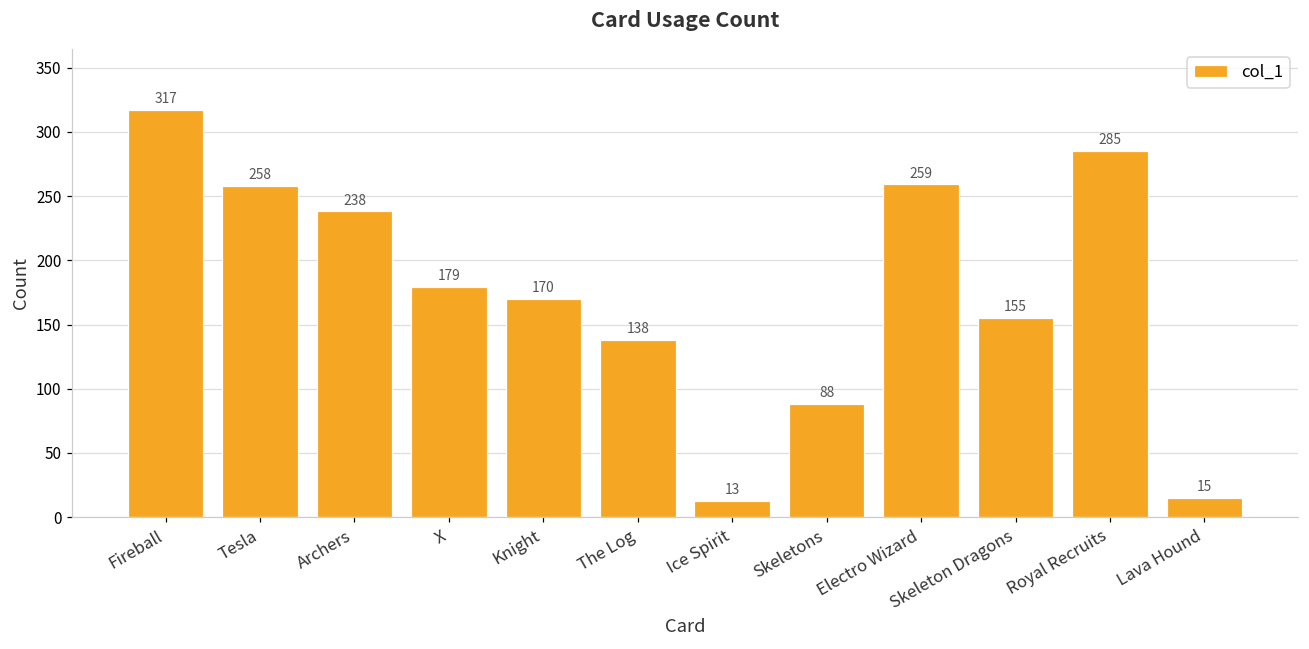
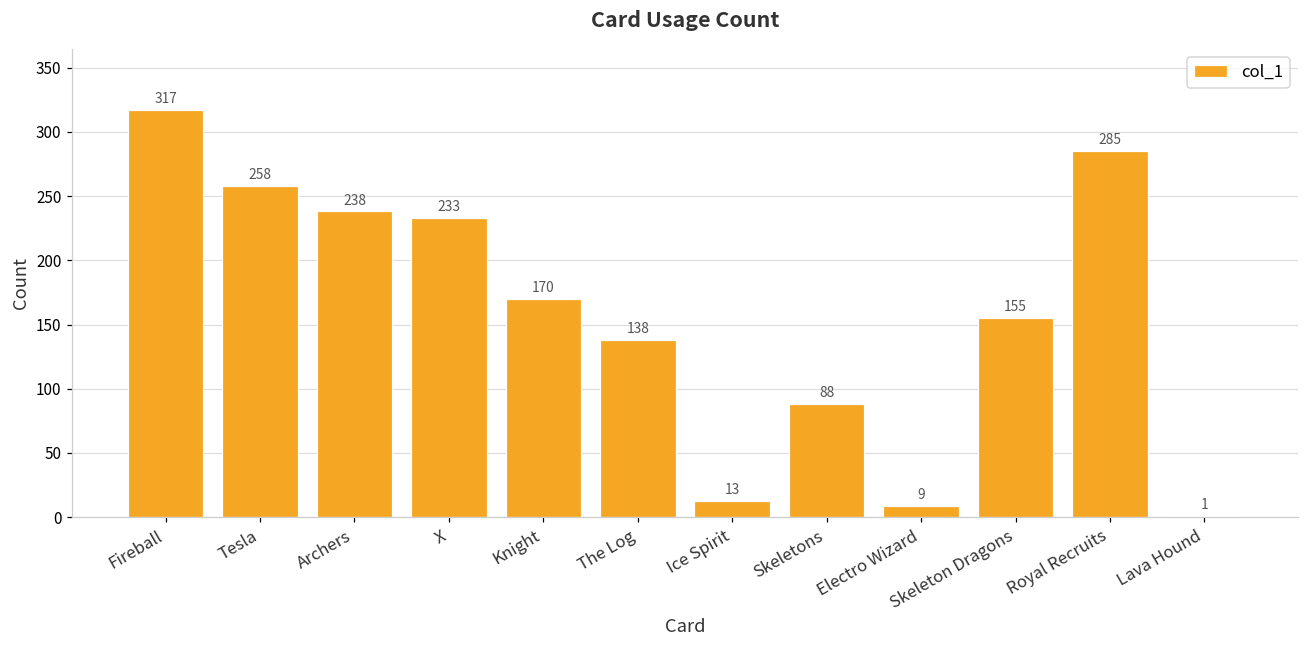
X: 179 -> 233
Electro Wizard: 259 -> 9
Lava Hound: 15 -> 1
